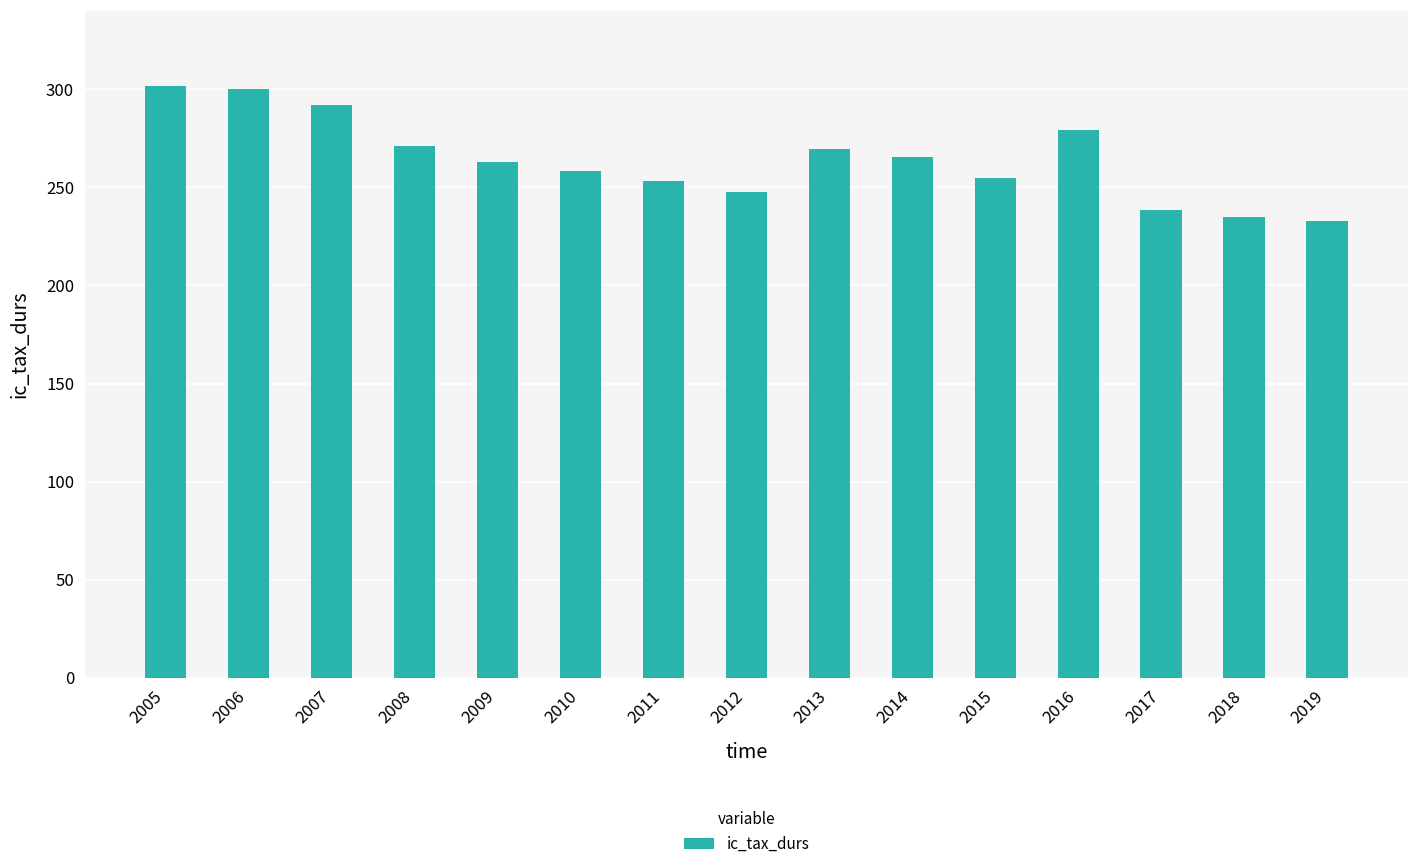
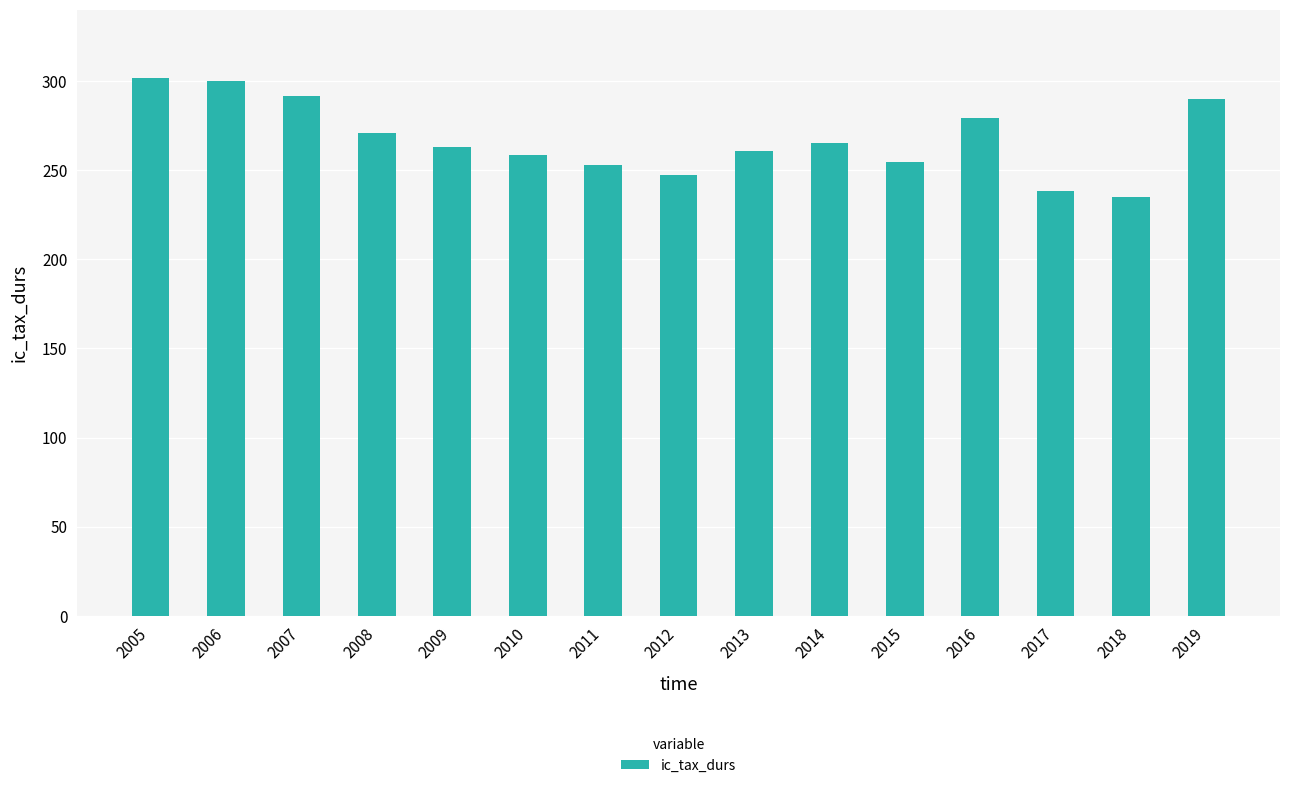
2013: 269 -> 261
2019: 233 -> 290
